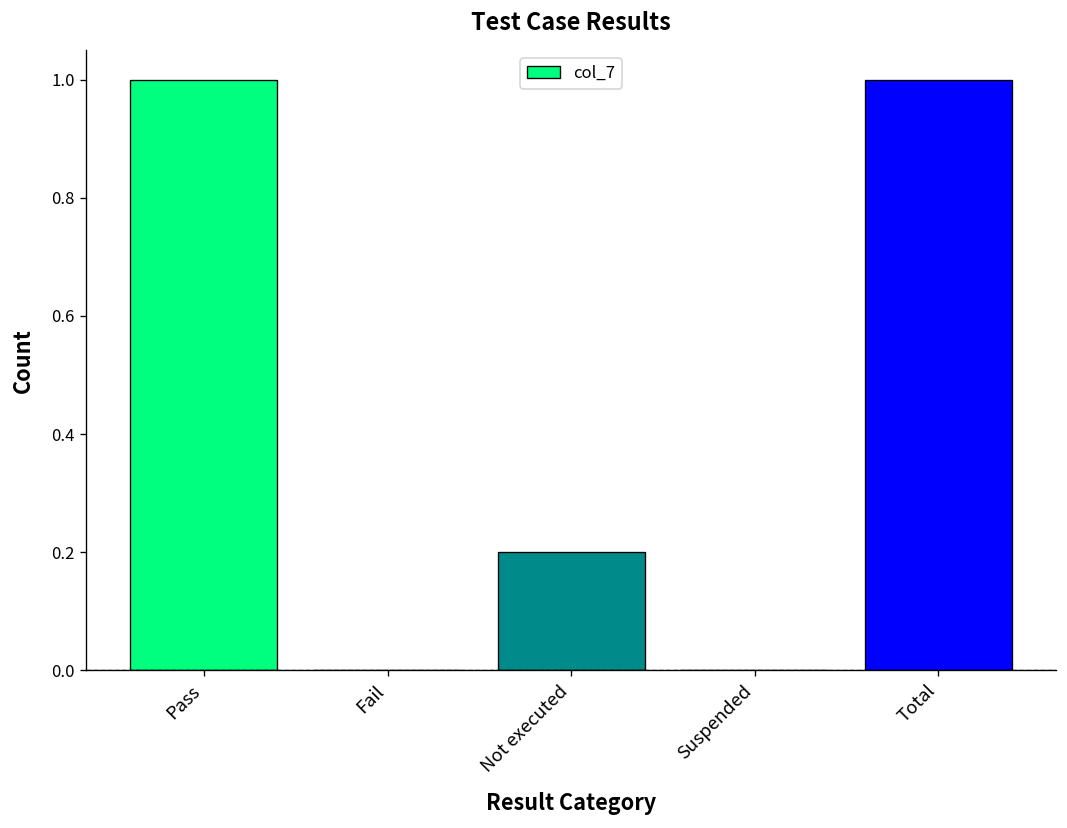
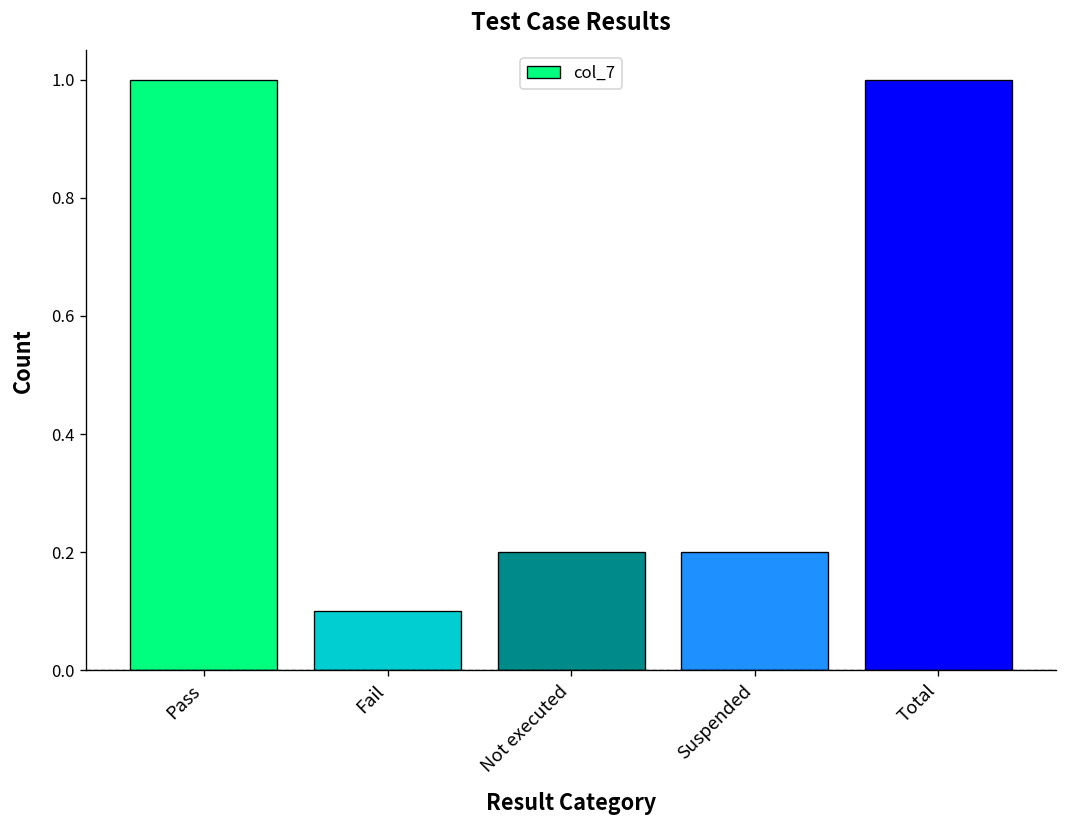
Fail: 0.0 -> 0.1
Suspended: 0.0 -> 0.2
